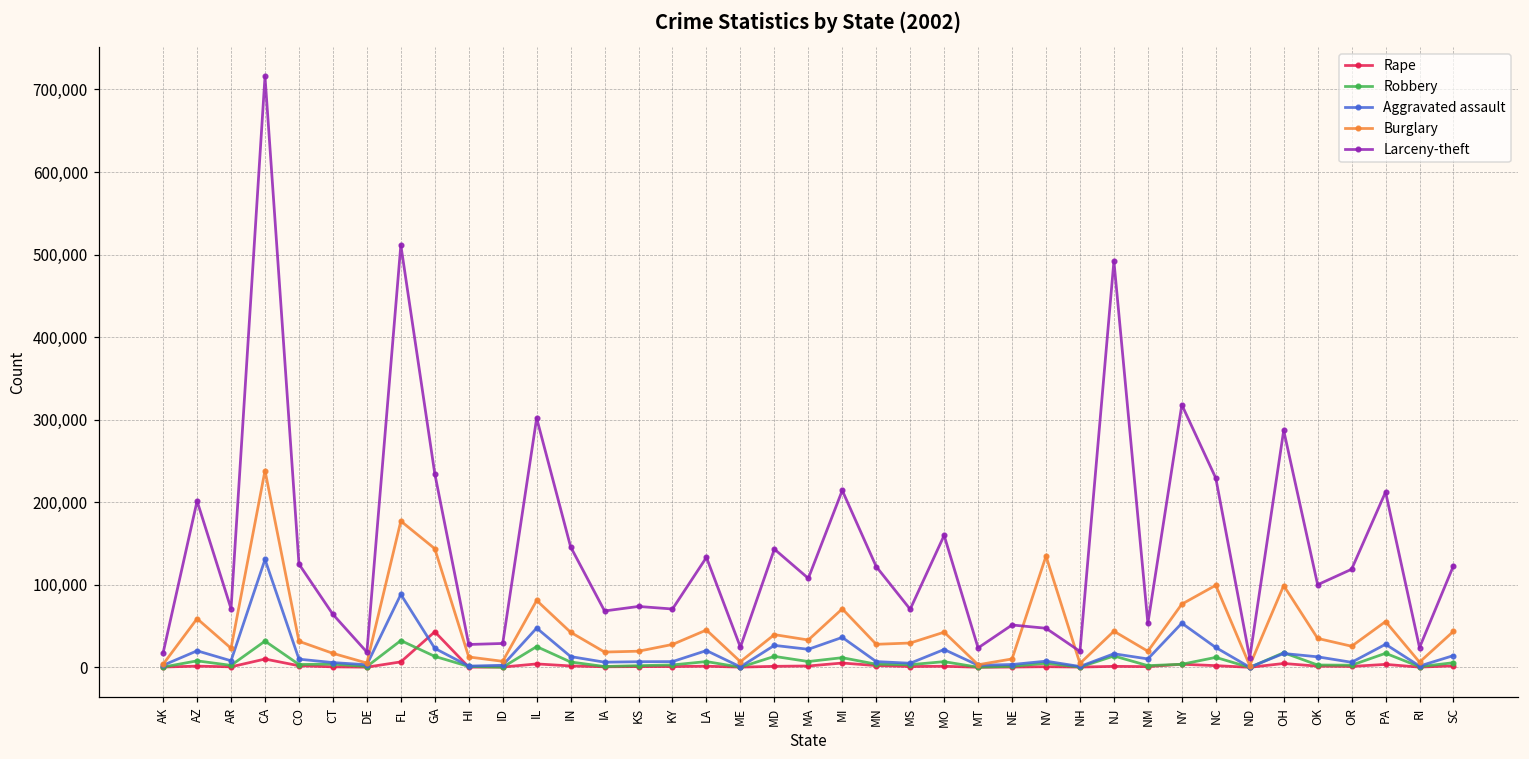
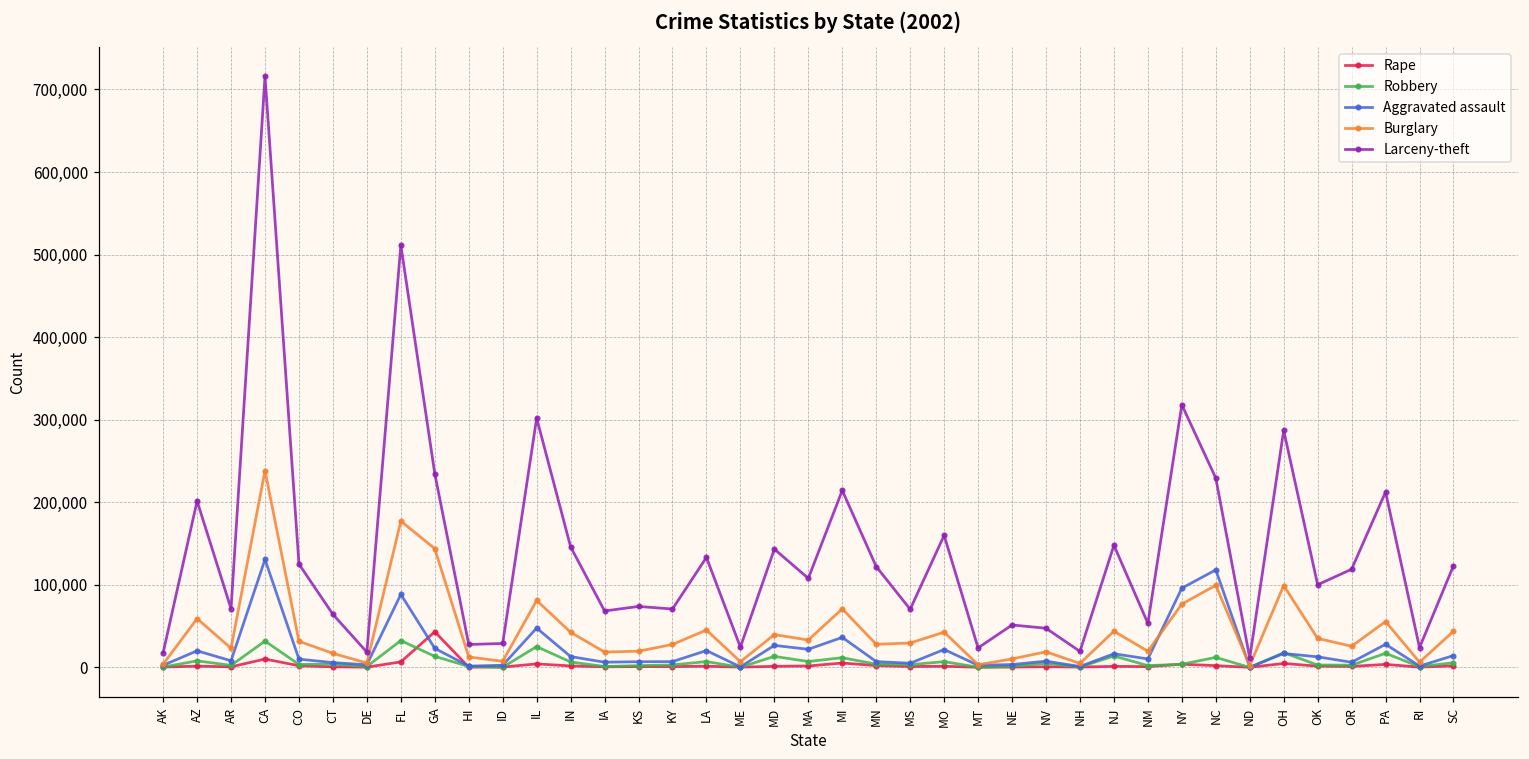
Burglary, NV: 130,000 -> 20,000
Larceny-theft, NJ: 490,000 -> 150,000
Aggravated assault, NY: 50,000 -> 100,000
Aggravated assault, NC: 20,000 -> 120,000
